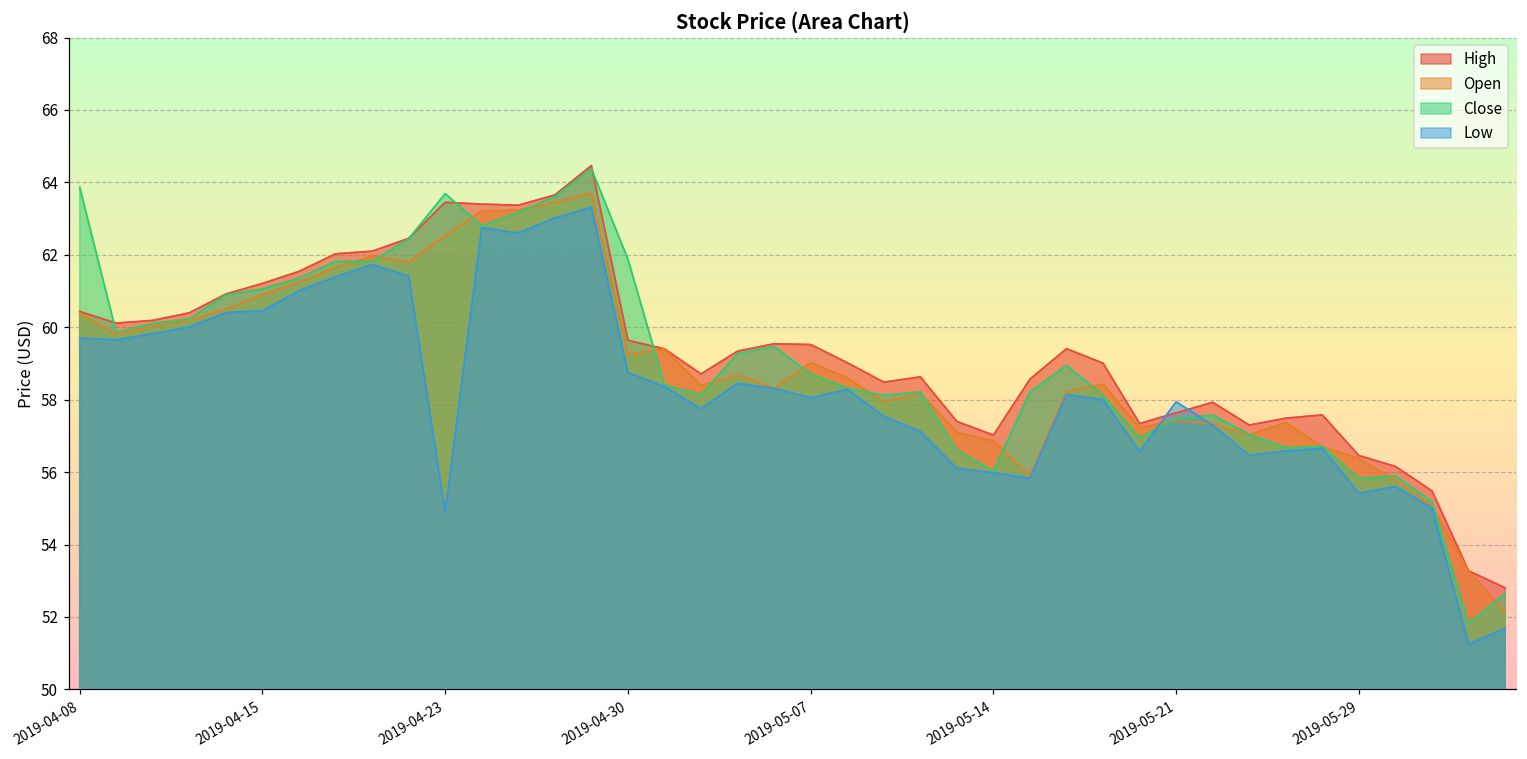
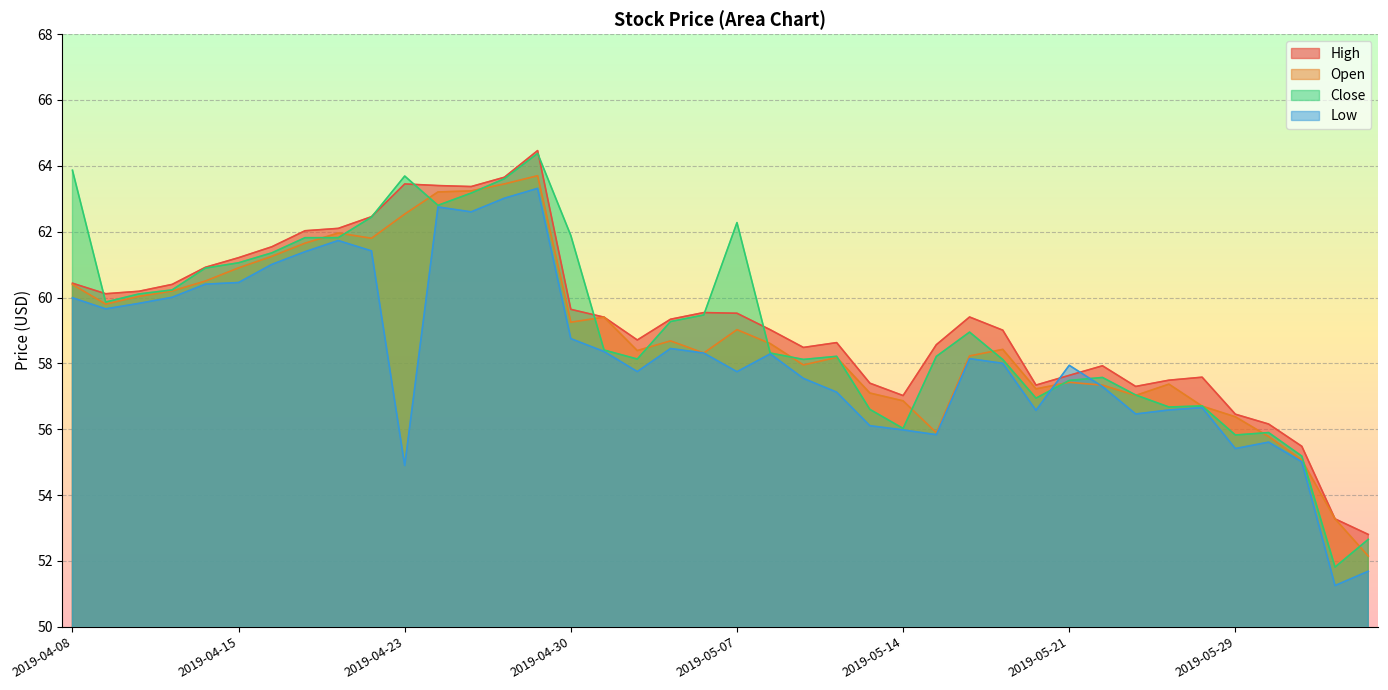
Low, 2019-04-08: 59.7 -> 60.0
Close, 2019-05-07: 58.7 -> 62.3
Low, 2019-05-07: 58.1 -> 57.7
